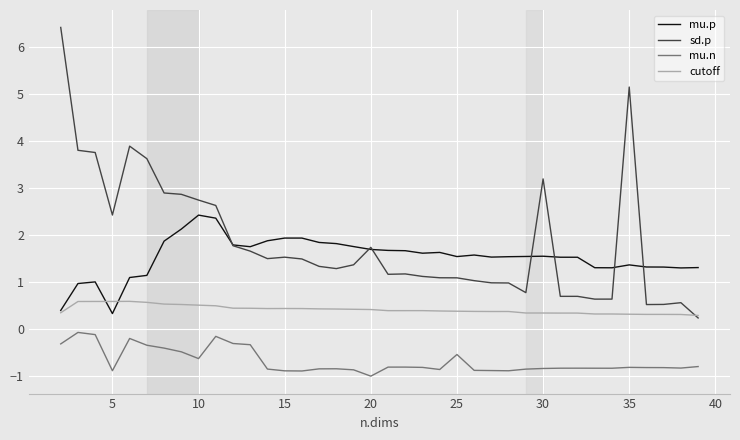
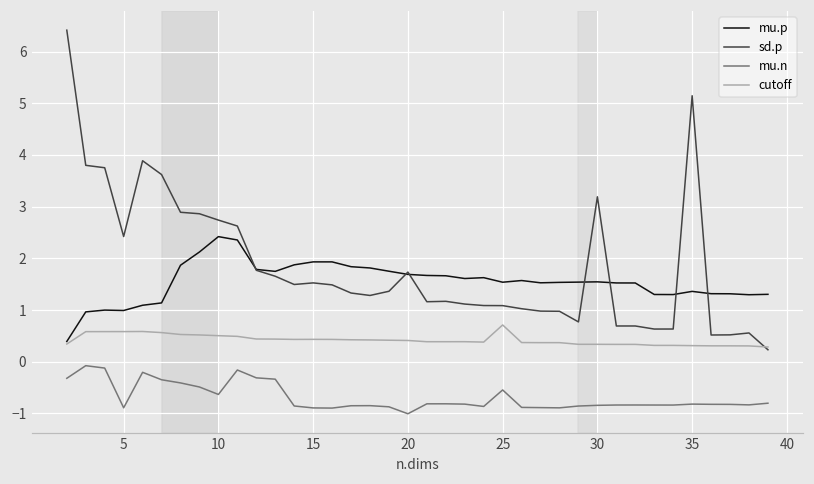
mu.p, 5: 0.3 -> 1.0
cutoff, 25: 0.4 -> 0.7
